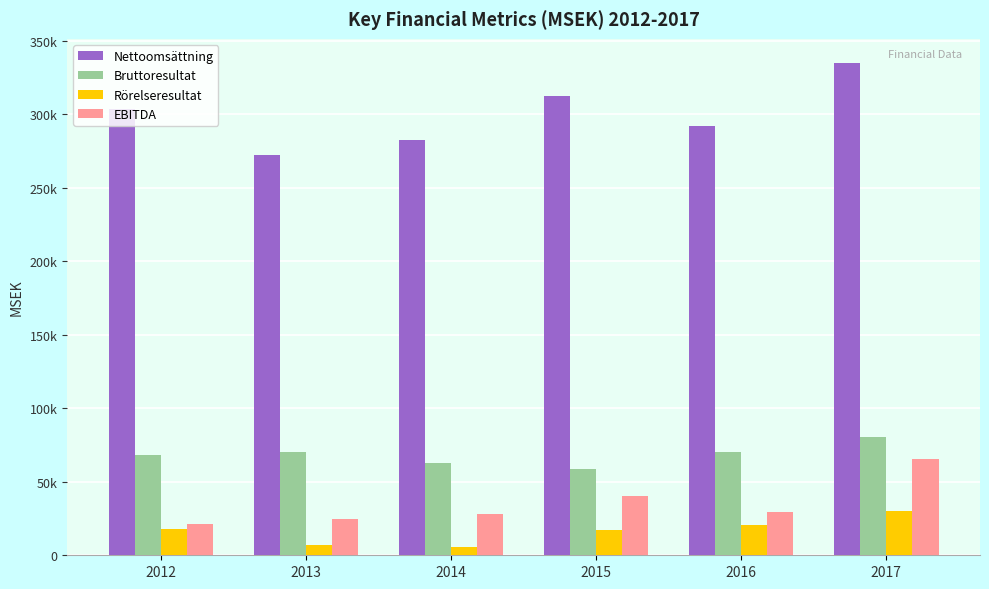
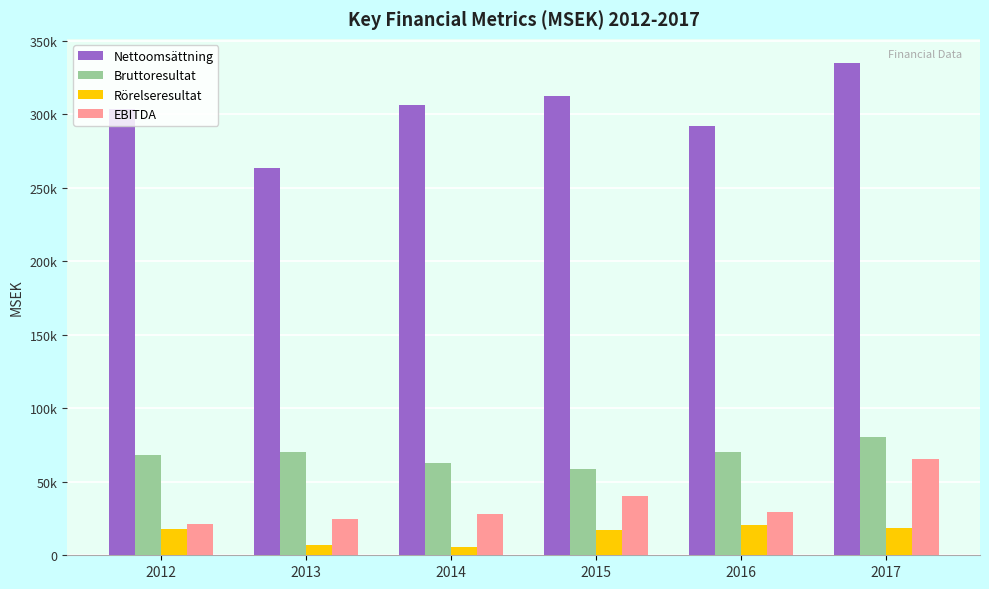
Nettoomsättning, 2013: 273000 -> 263000
Nettoomsättning, 2014: 283000 -> 306000
Rörelseresultat, 2017: 30000 -> 18000
